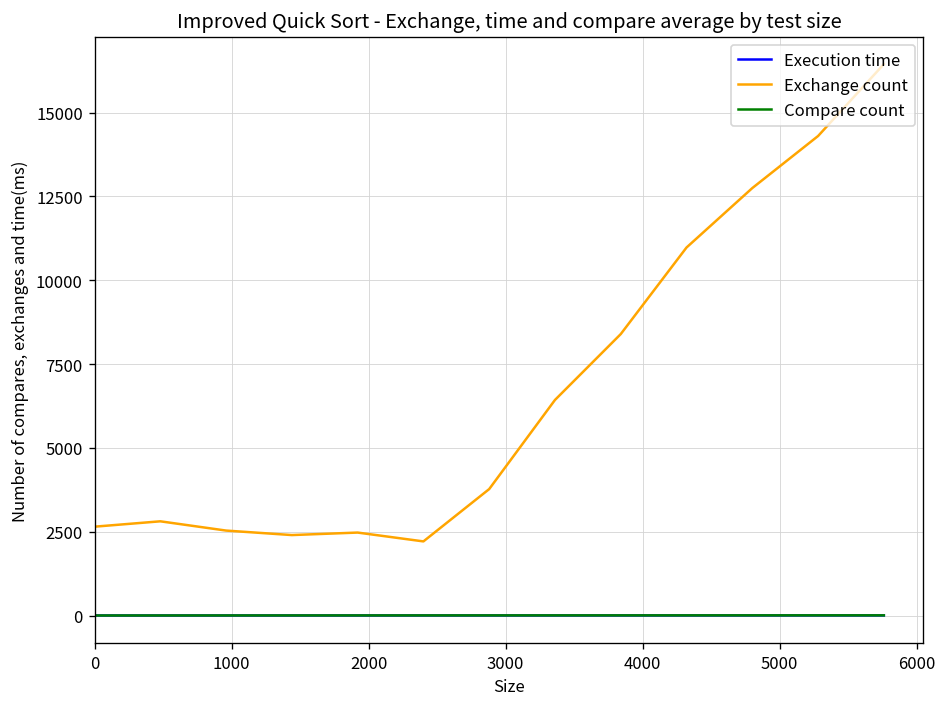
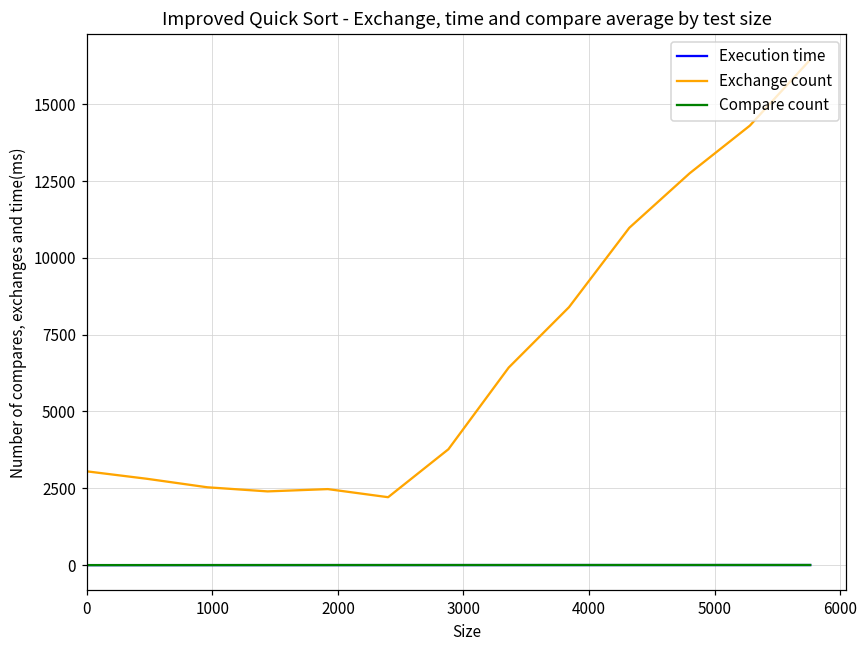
Exchange count, 0: 2600 -> 3100
